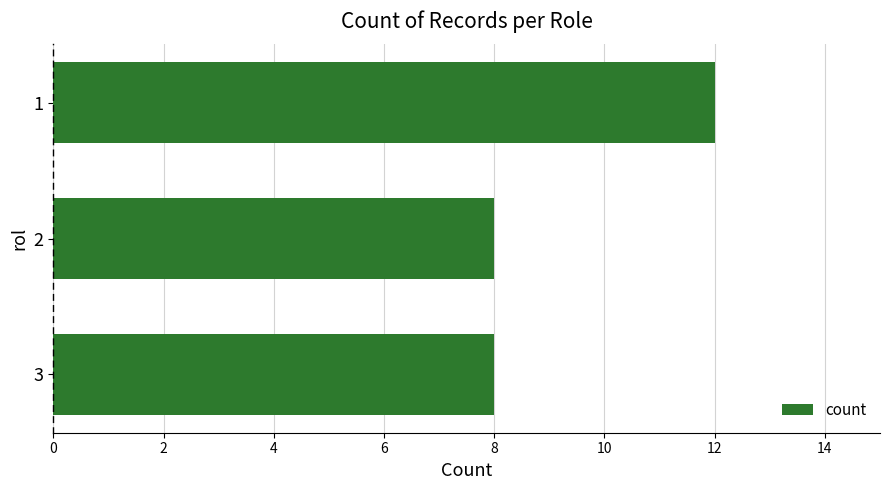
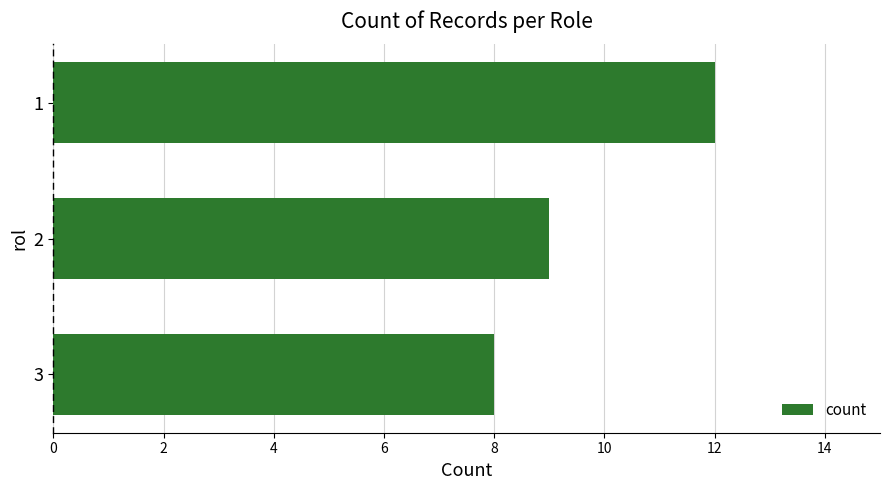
2: 8 -> 9
